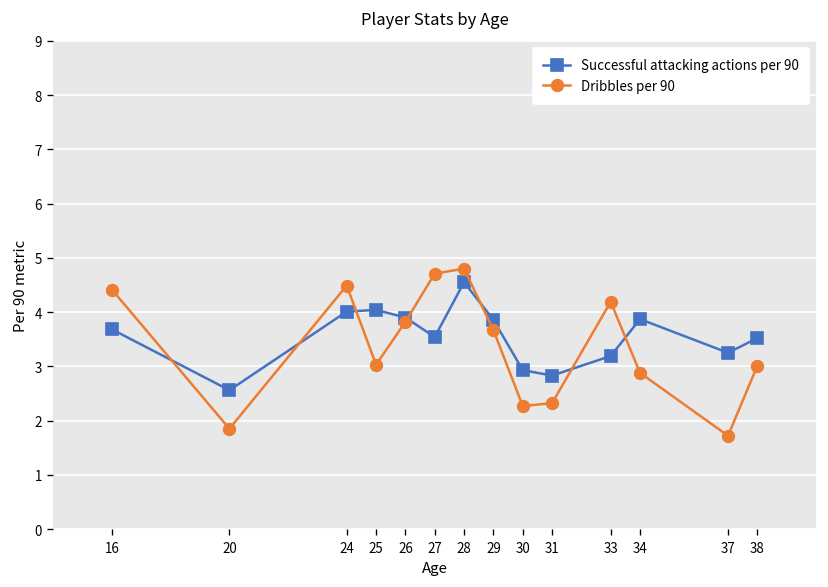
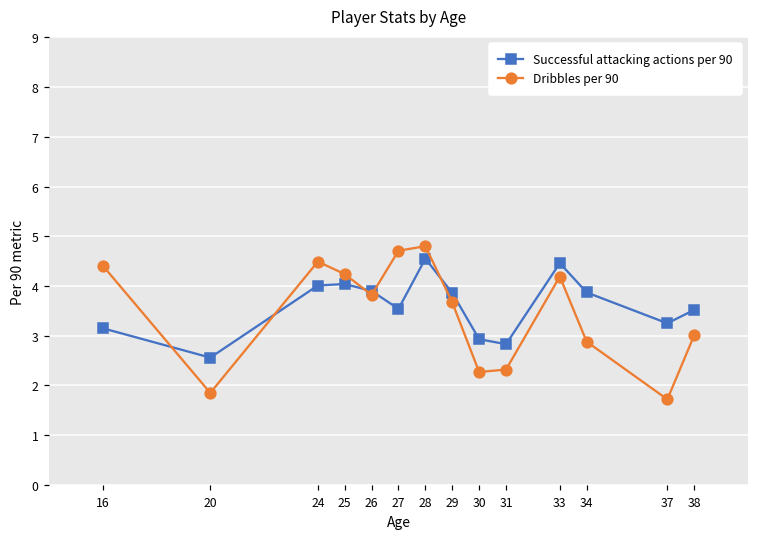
Successful attacking actions per 90, 16: 3.7 -> 3.2
Dribbles per 90, 25: 3.0 -> 4.2
Successful attacking actions per 90, 33: 3.2 -> 4.5
